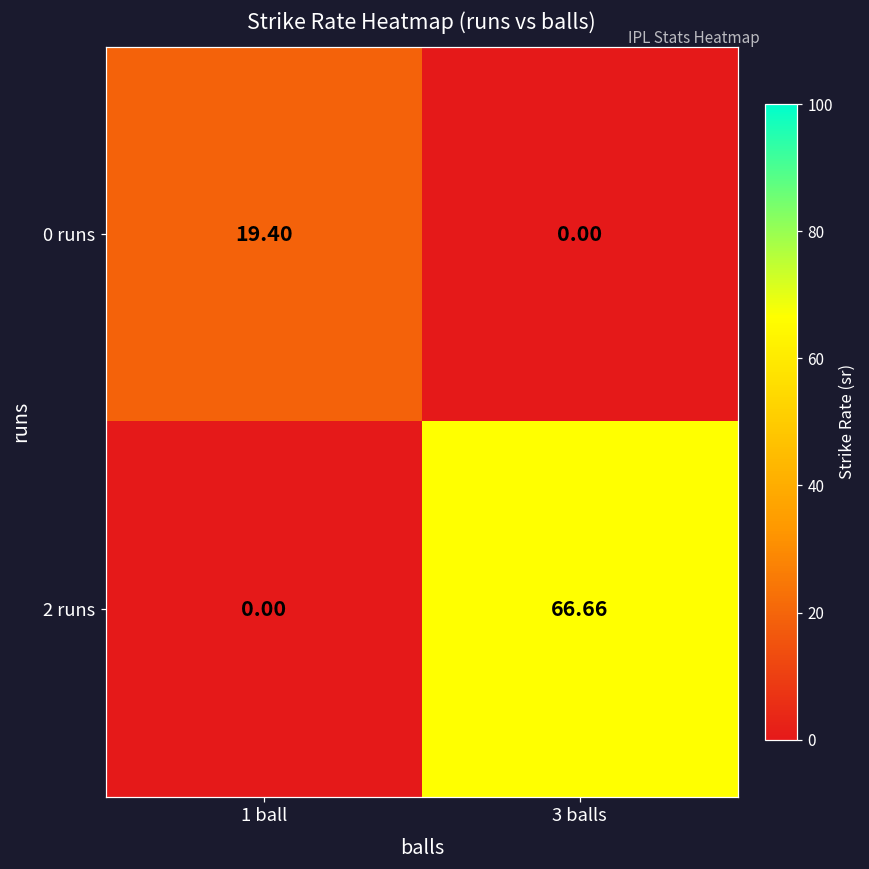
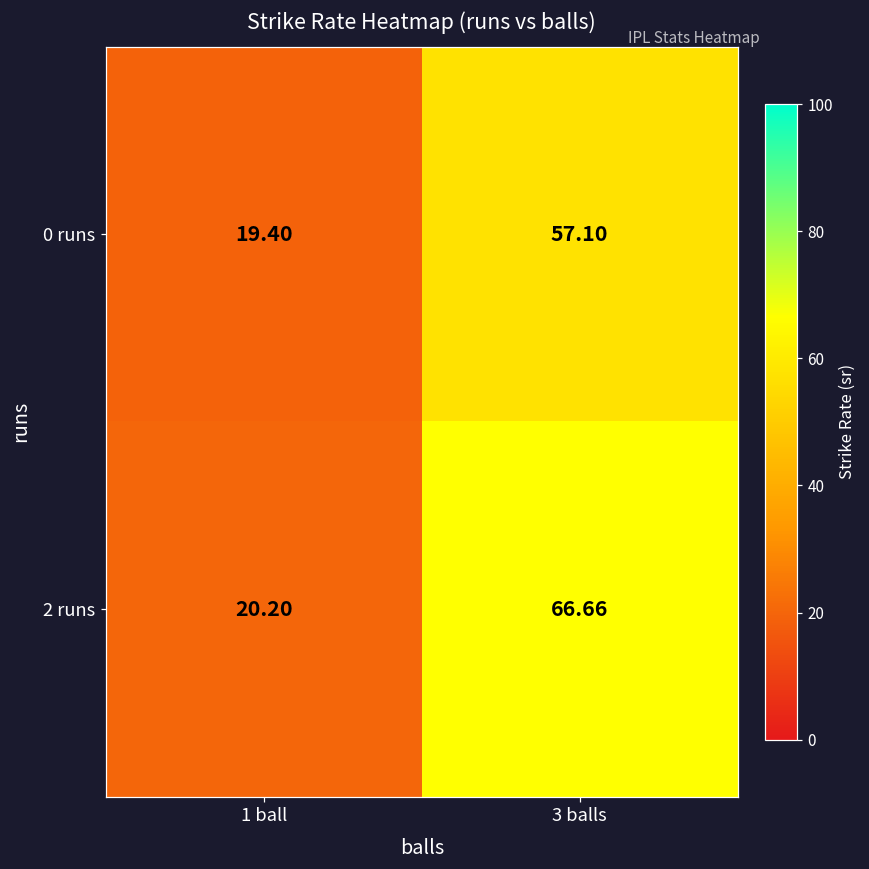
0 runs, 3 balls: 0.00 -> 57.10
2 runs, 1 ball: 0.00 -> 20.20
